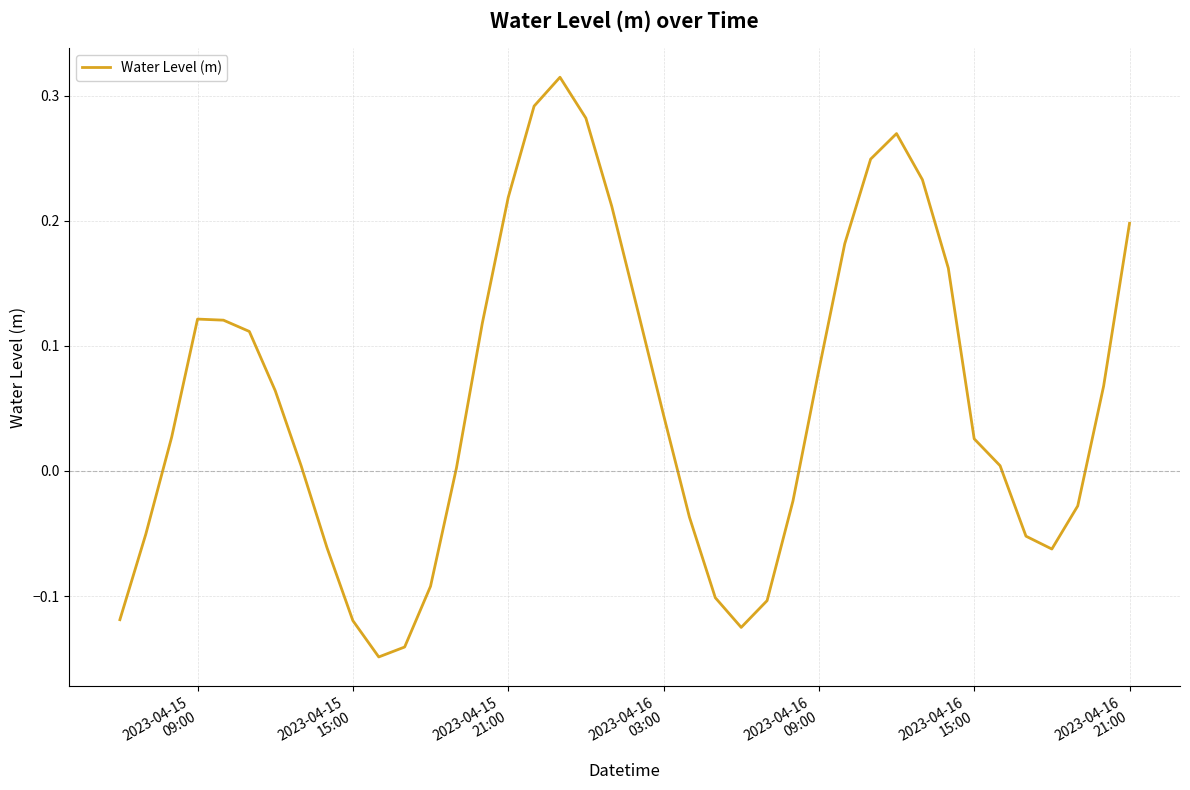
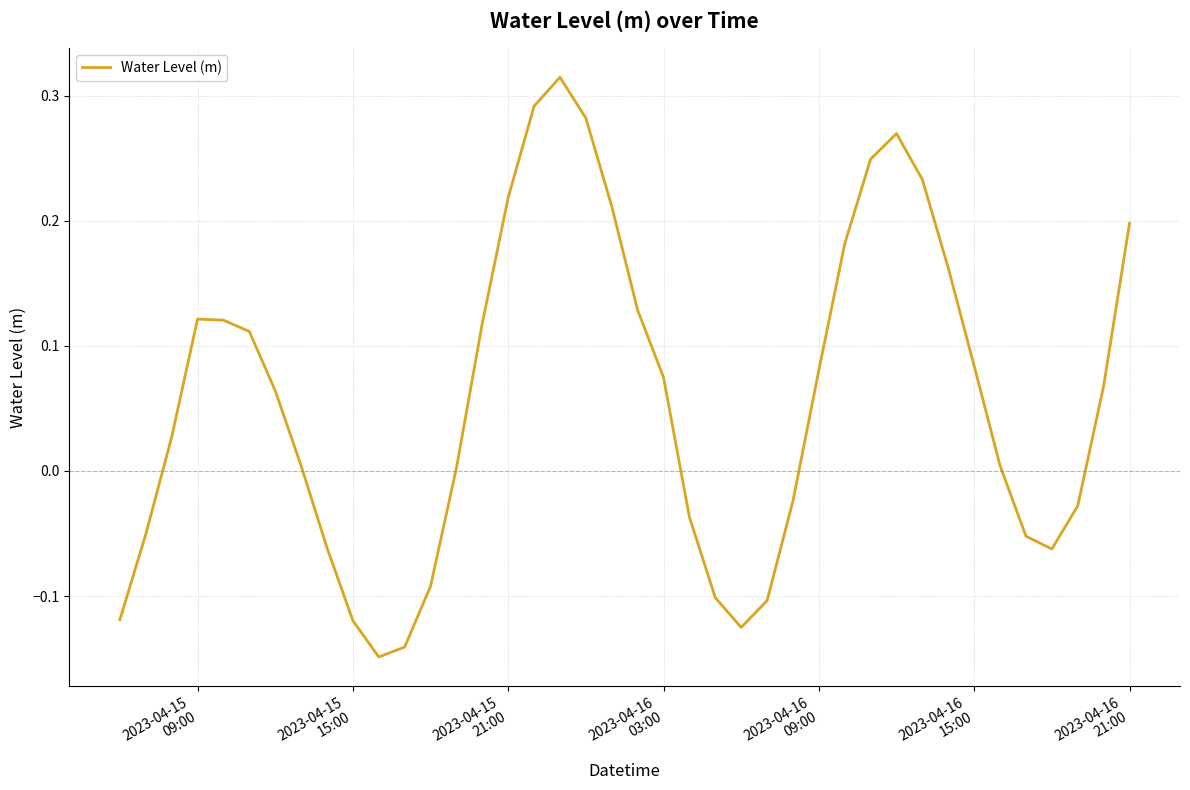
2023-04-16 03:00: 0.045 -> 0.075
2023-04-16 15:00: 0.026 -> 0.084
